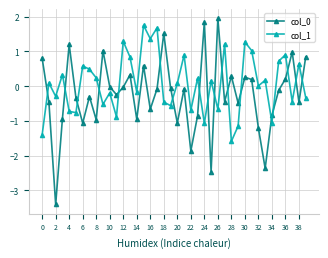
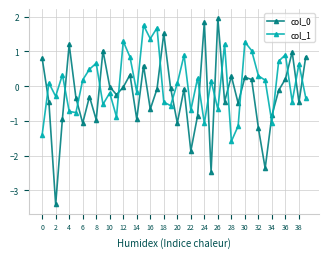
col_1, 6: 0.6 -> 0.2
col_1, 8: 0.2 -> 0.7
col_1, 32: 0.0 -> 0.3
